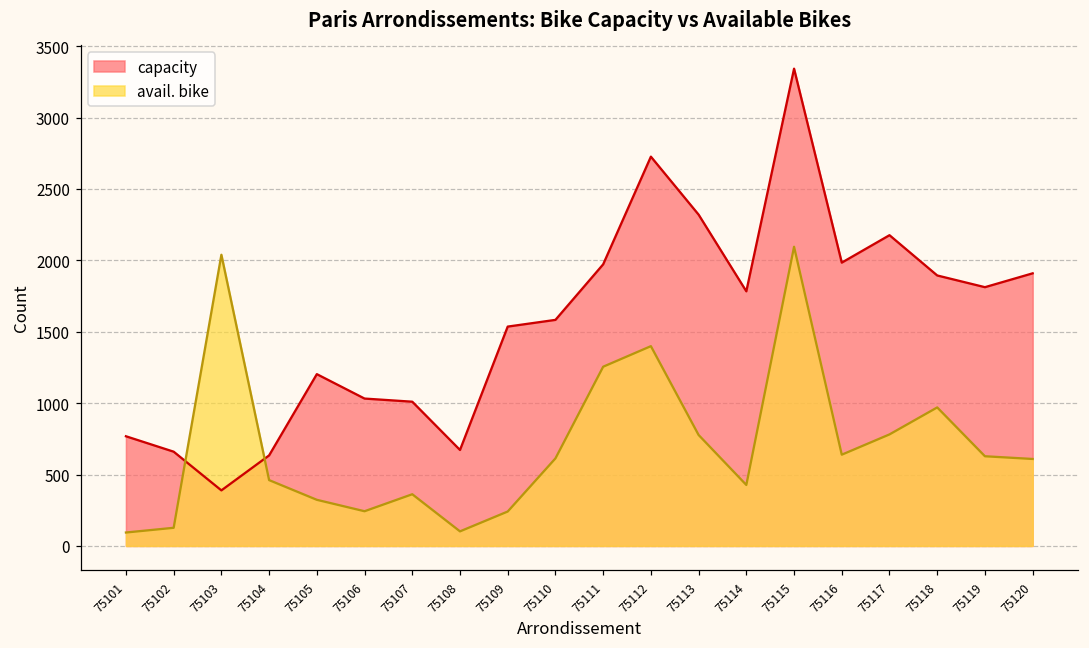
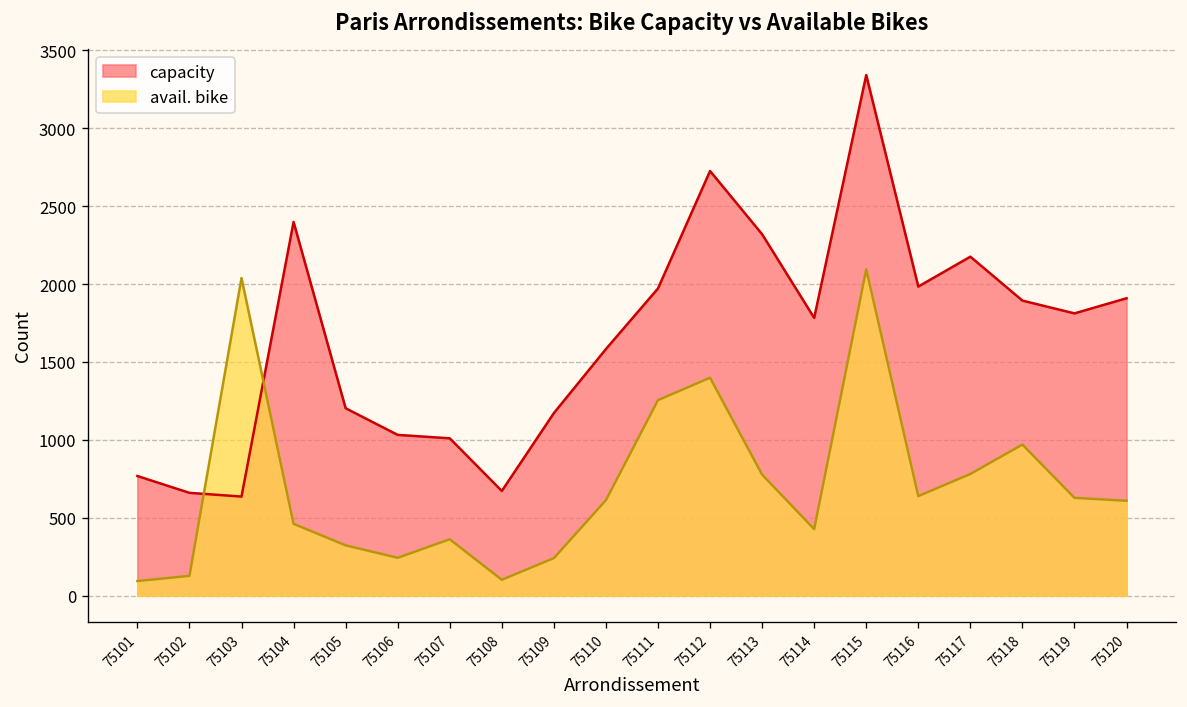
capacity, 75103: 390 -> 640
capacity, 75104: 630 -> 2400
capacity, 75109: 1540 -> 1170
